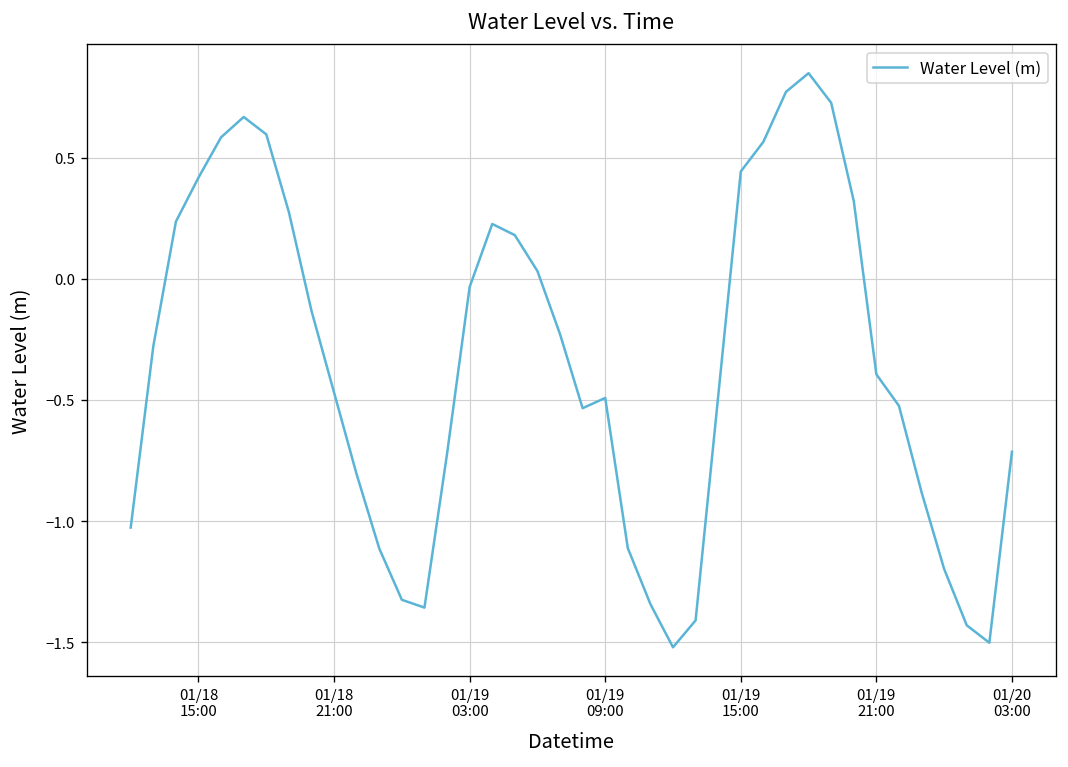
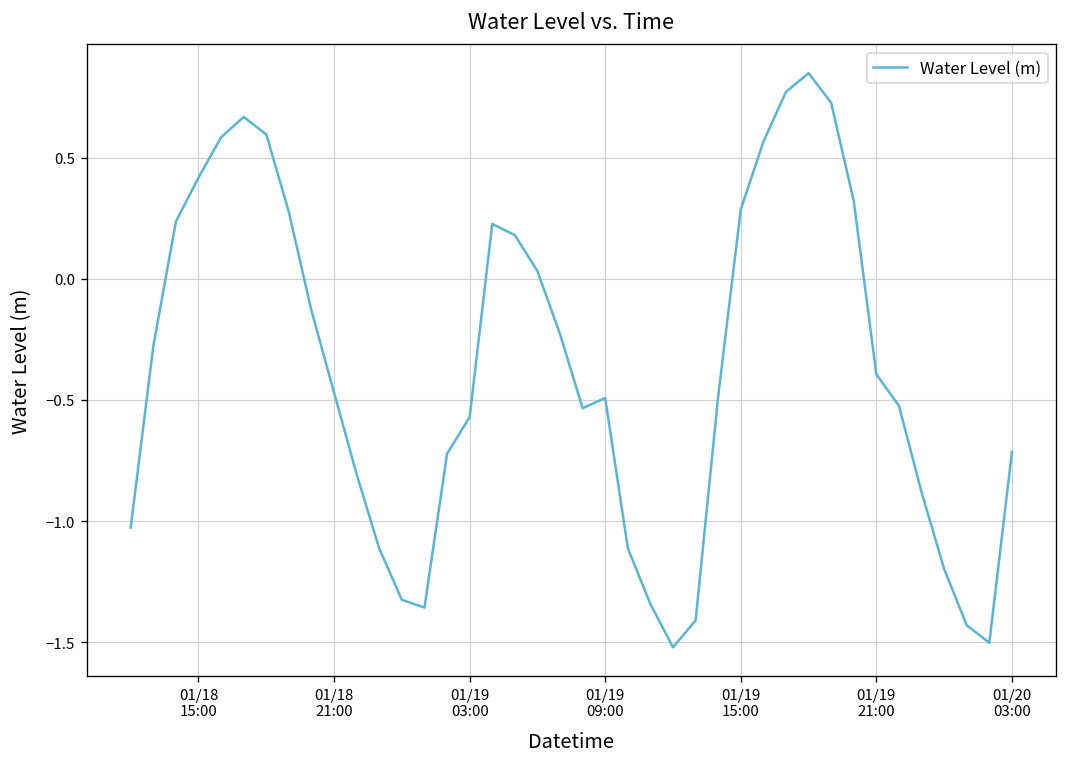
01/19 03:00: -0.03 -> -0.57
01/19 15:00: 0.44 -> 0.29
